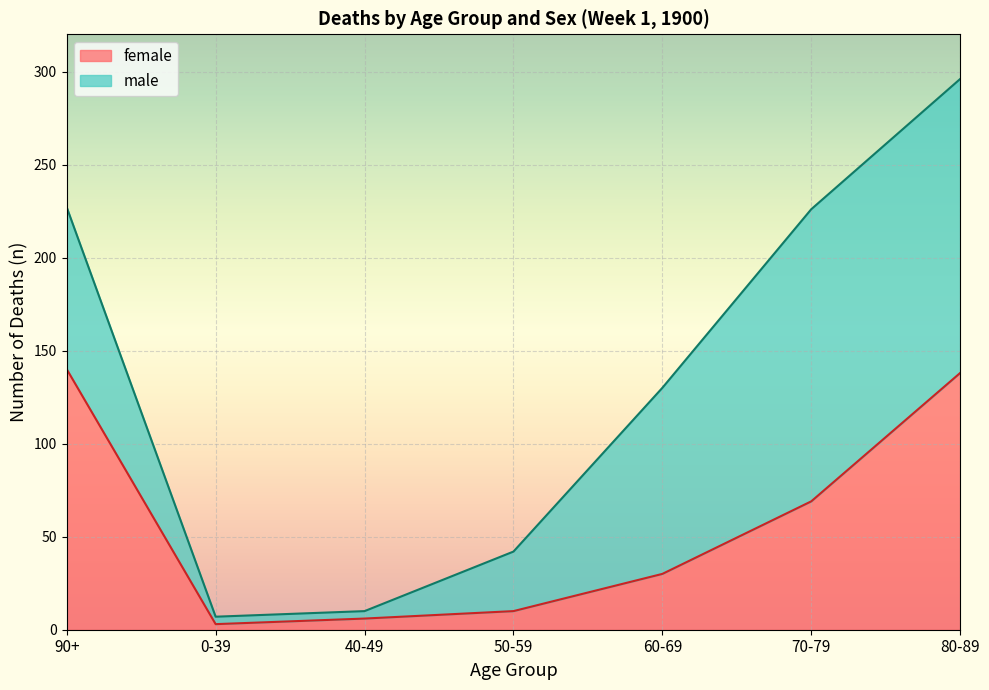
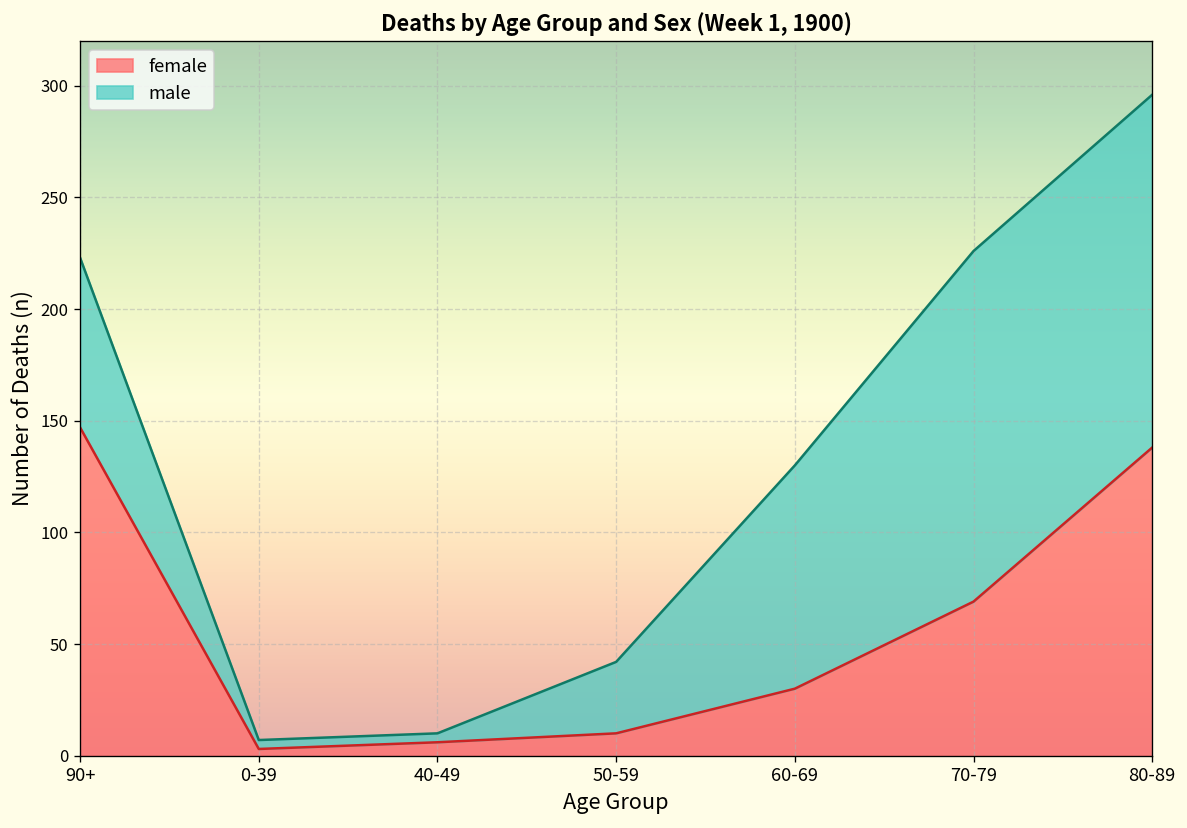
female, 90+: 140 -> 147
male, 90+: 87 -> 76
